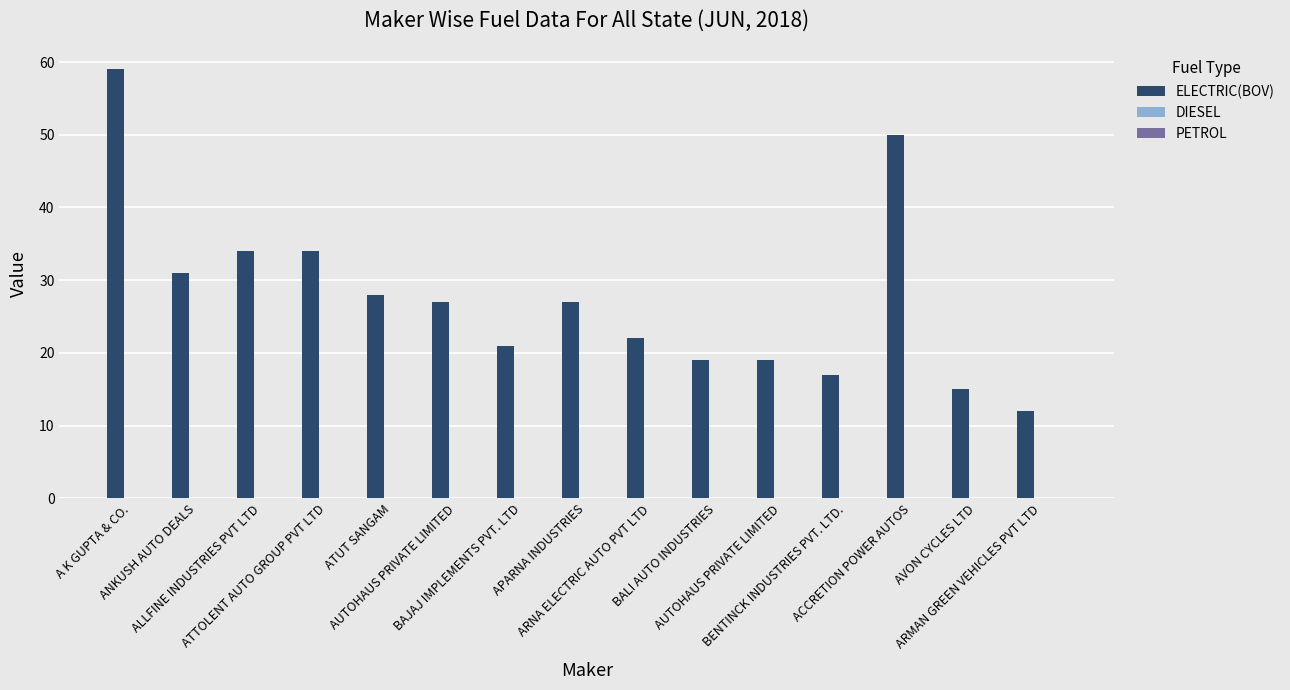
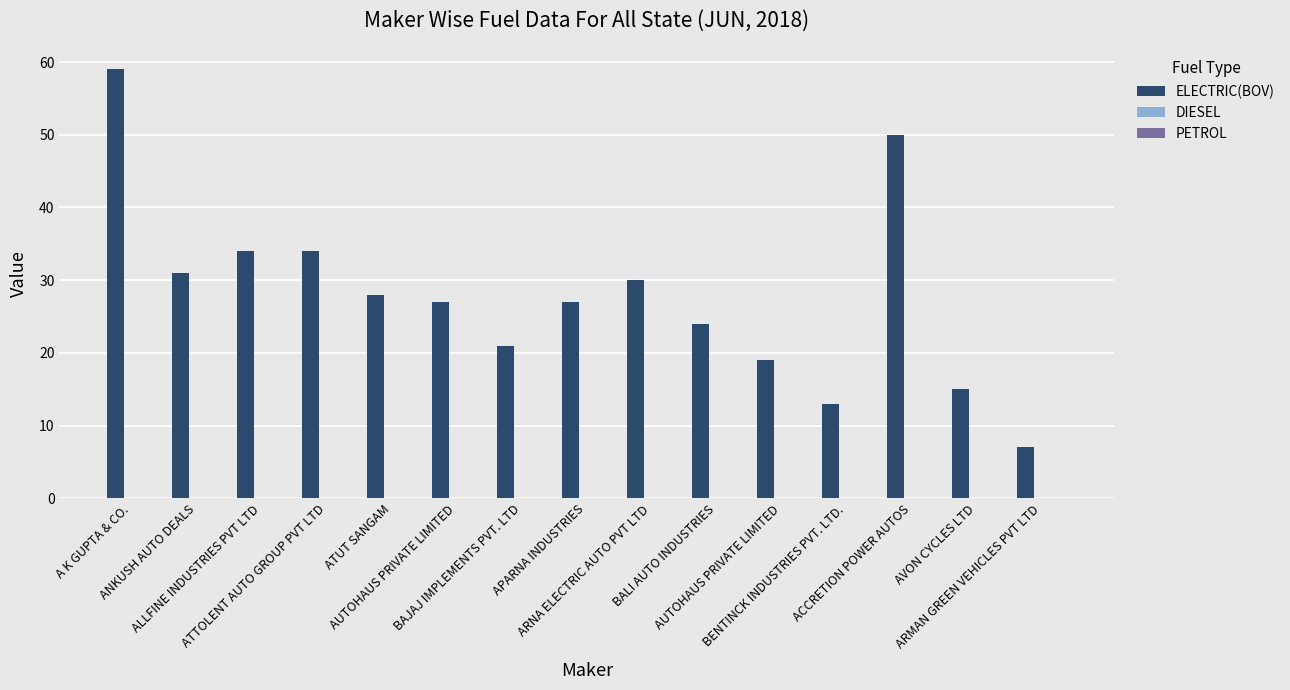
ELECTRIC(BOV), ARNA ELECTRIC AUTO PVT LTD: 22 -> 30
ELECTRIC(BOV), BALI AUTO INDUSTRIES: 19 -> 24
ELECTRIC(BOV), BENTINCK INDUSTRIES PVT. LTD.: 17 -> 13
ELECTRIC(BOV), ARMAN GREEN VEHICLES PVT LTD: 12 -> 7
